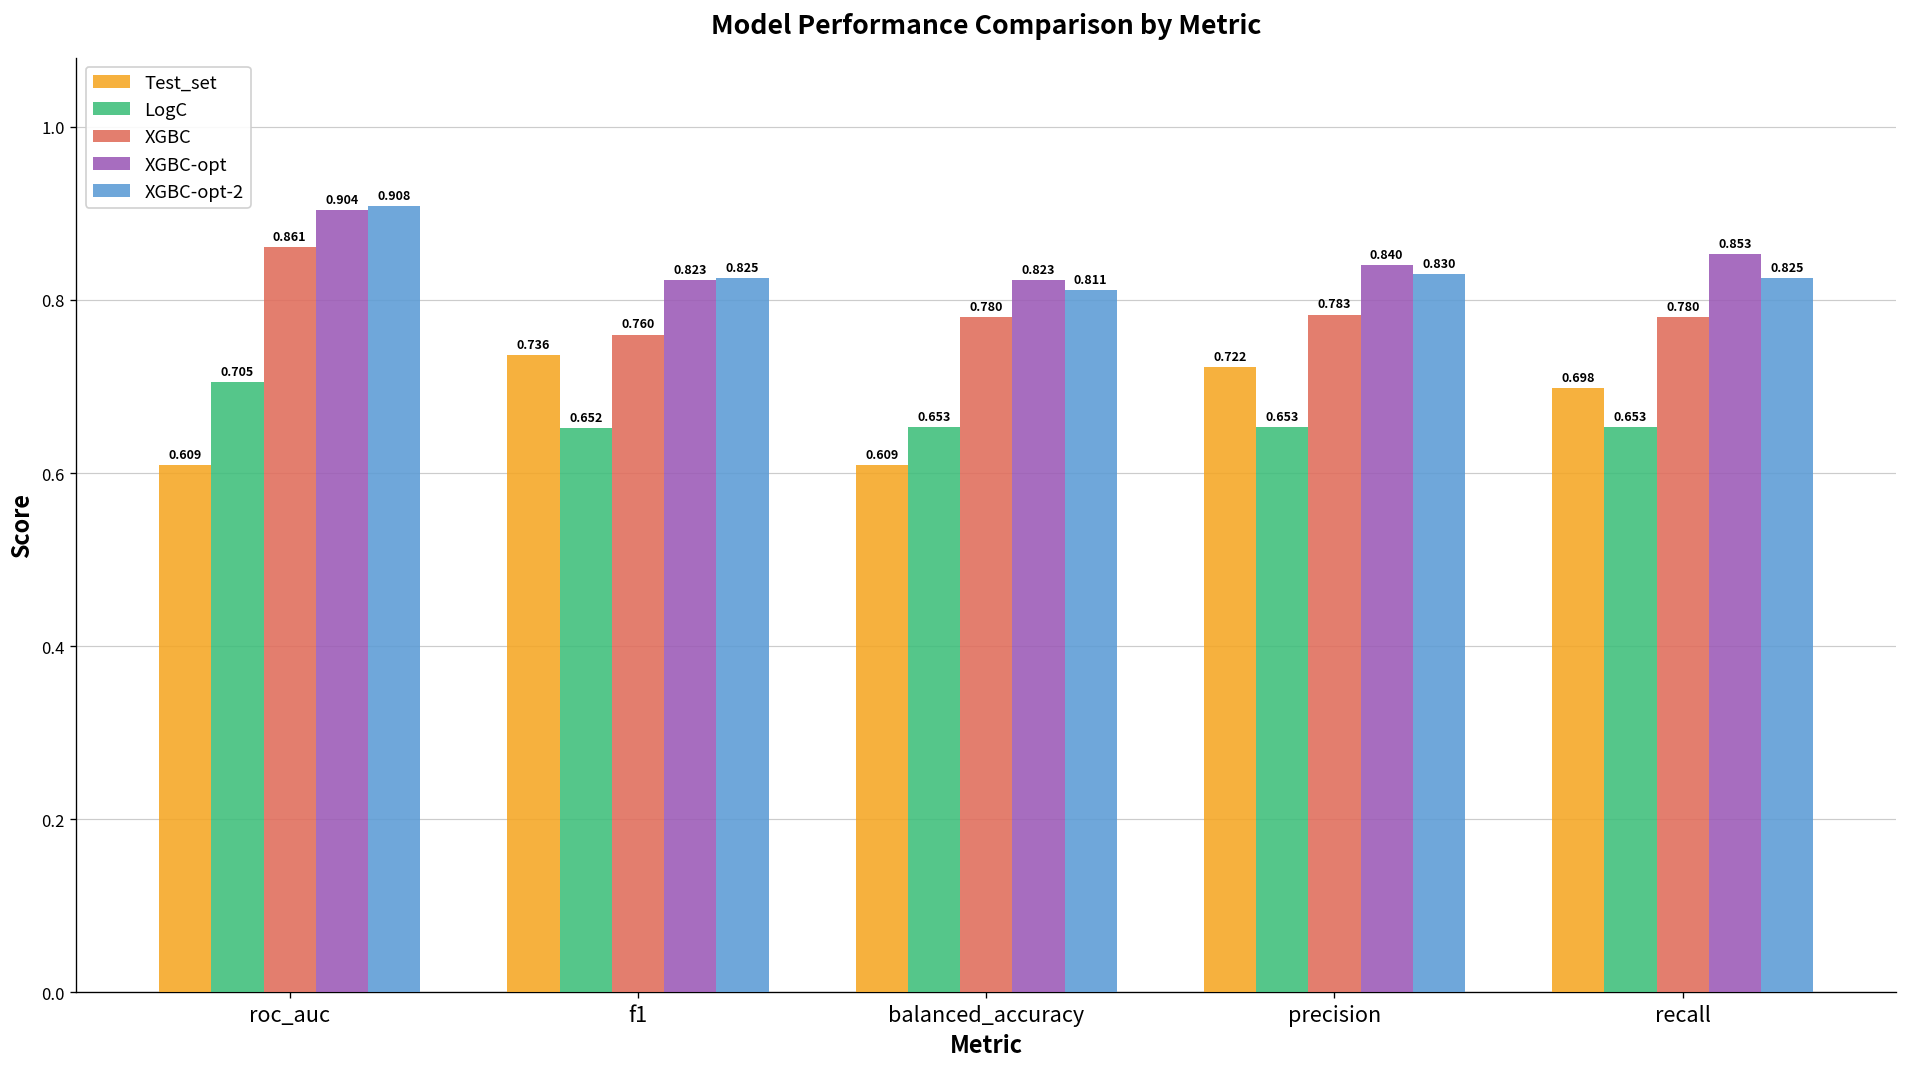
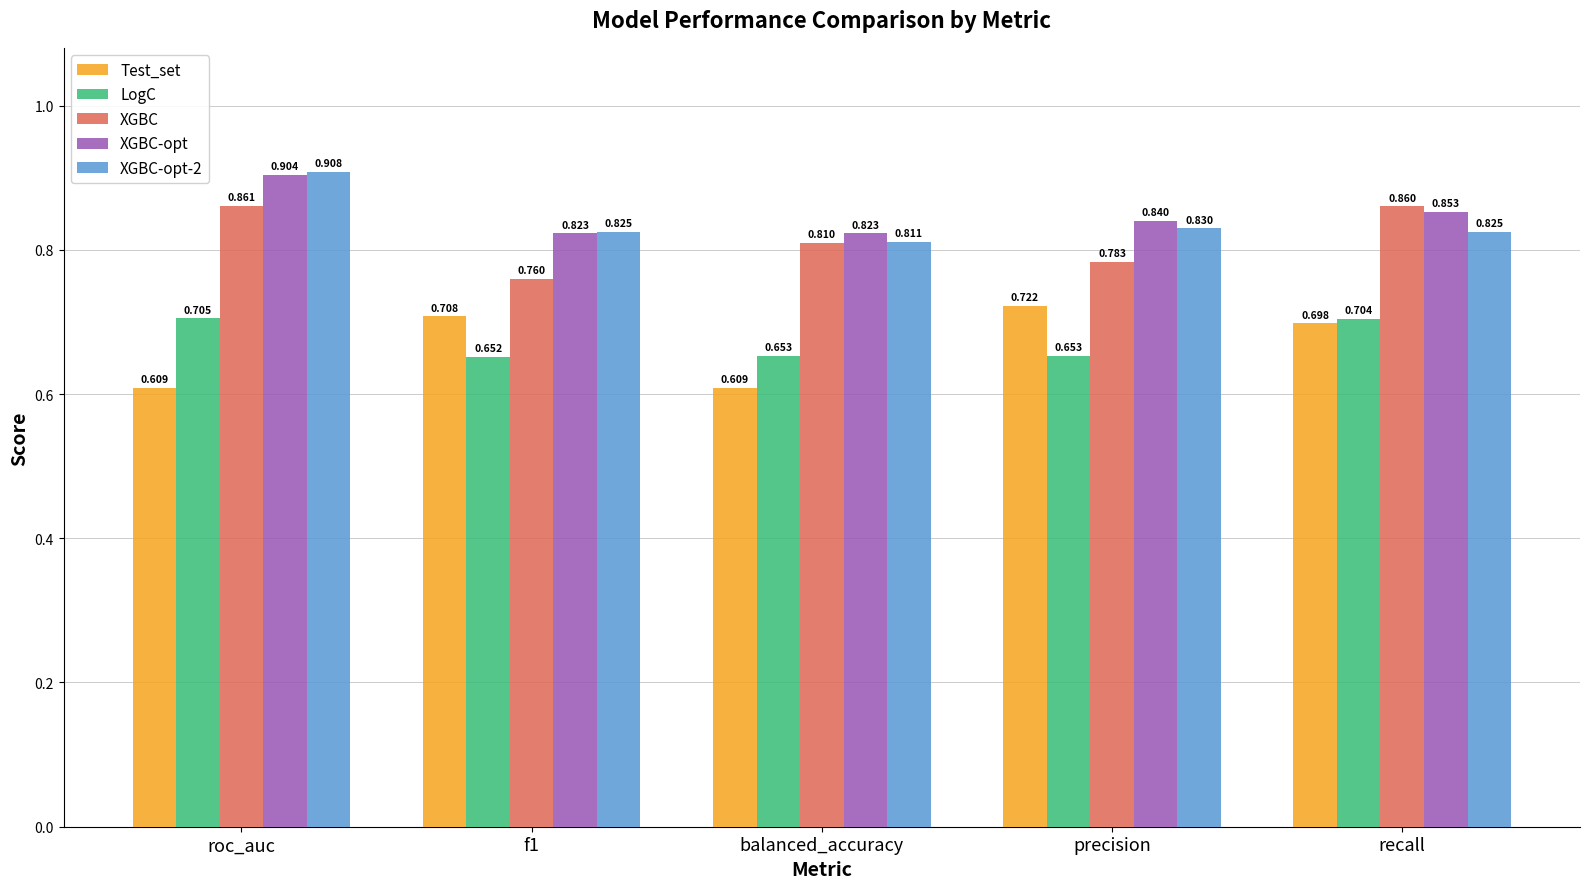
Test_set, f1: 0.736 -> 0.708
XGBC, balanced_accuracy: 0.780 -> 0.810
LogC, recall: 0.653 -> 0.704
XGBC, recall: 0.780 -> 0.860
